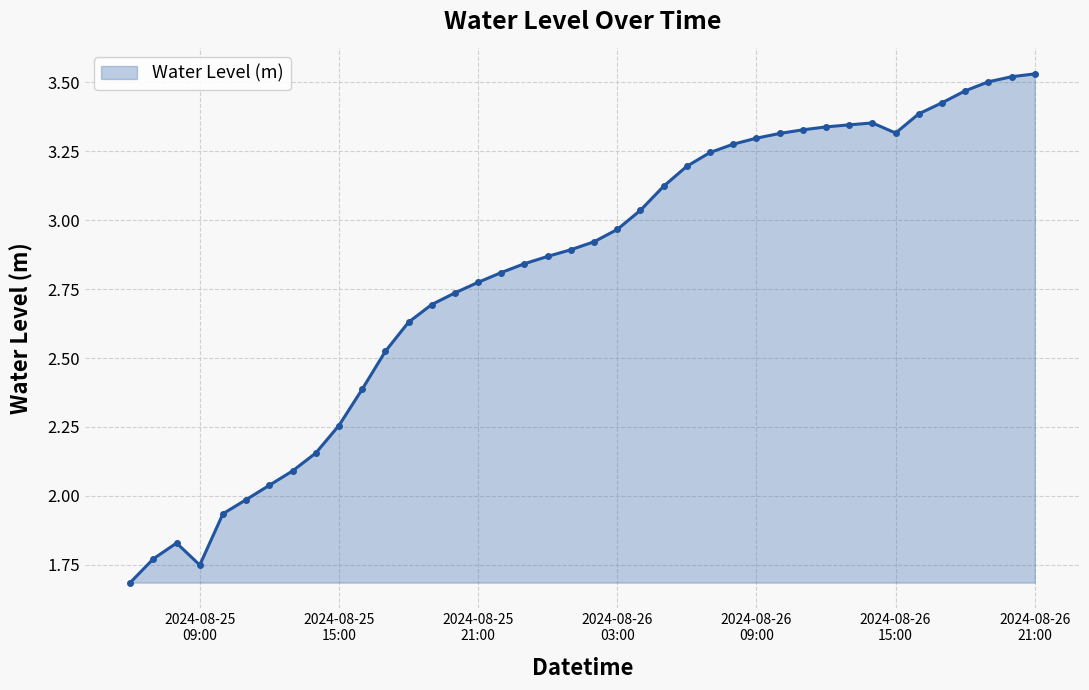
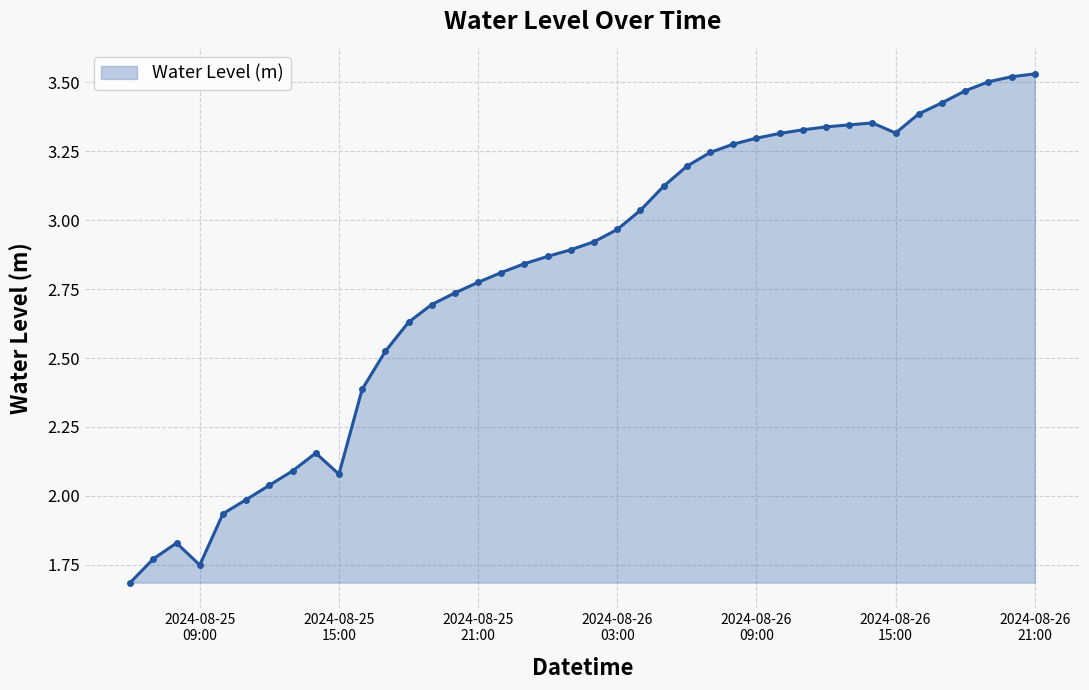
2024-08-25 15:00: 2.26 -> 2.08
